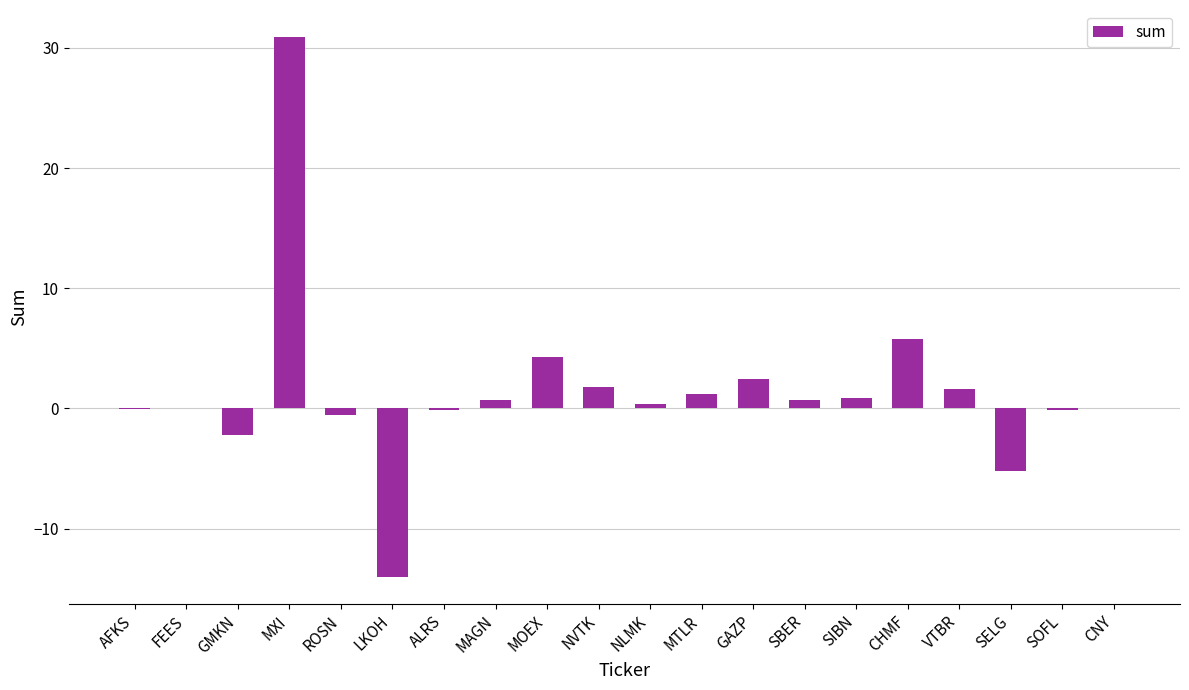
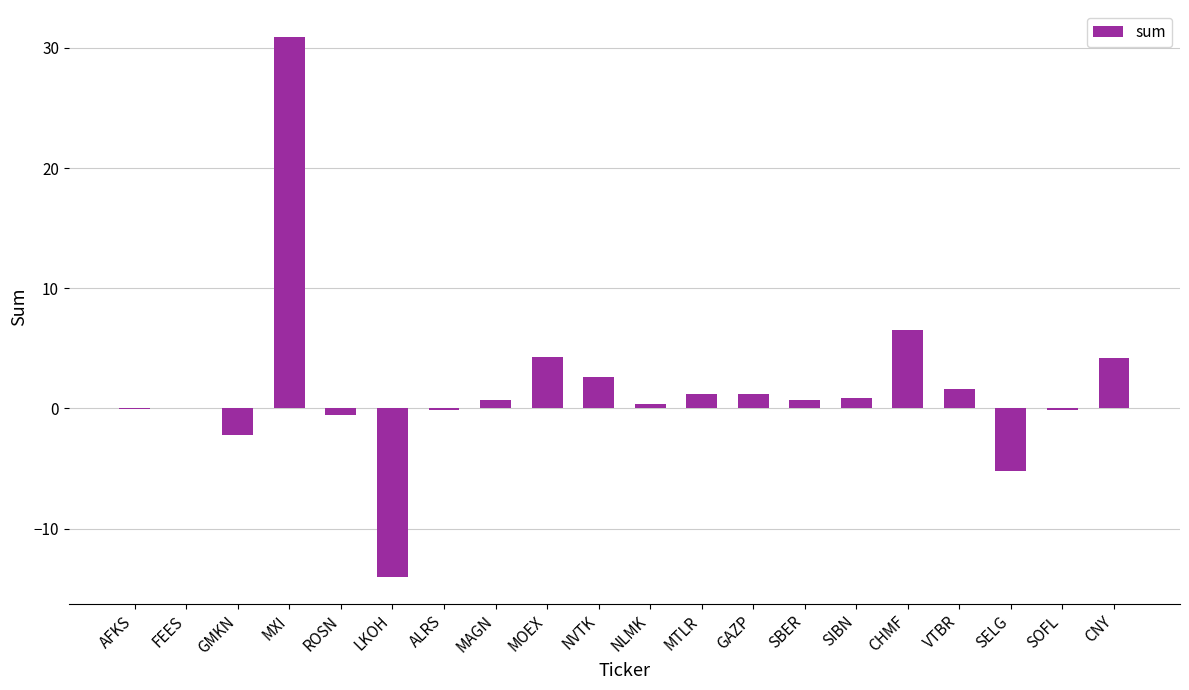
NVTK: 1.8 -> 2.6
GAZP: 2.5 -> 1.2
CHMF: 5.8 -> 6.5
CNY: 0.0 -> 4.2
